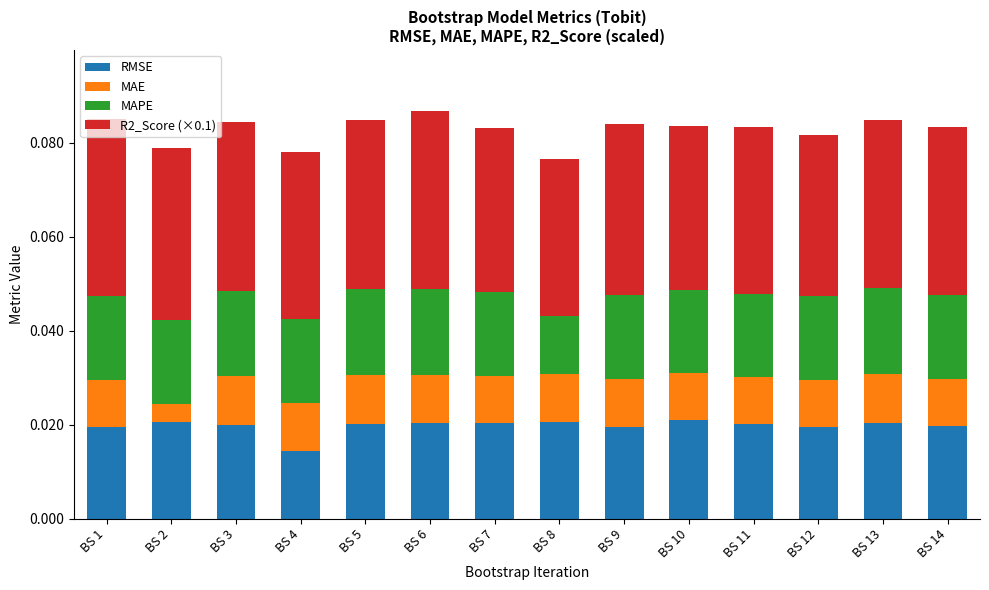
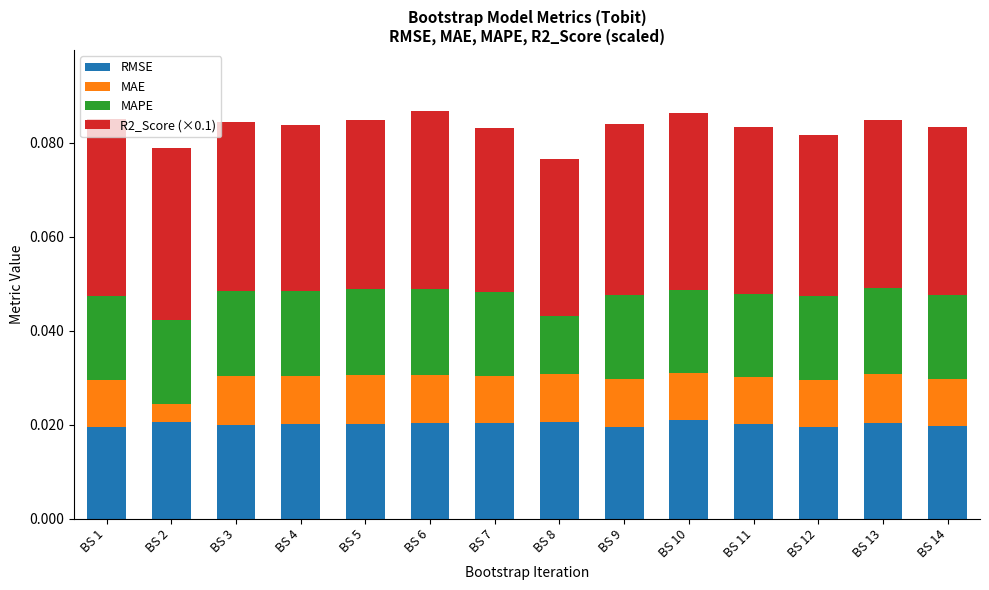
RMSE, BS 4: 0.014 -> 0.020
R2_Score (×0.1), BS 10: 0.035 -> 0.038
